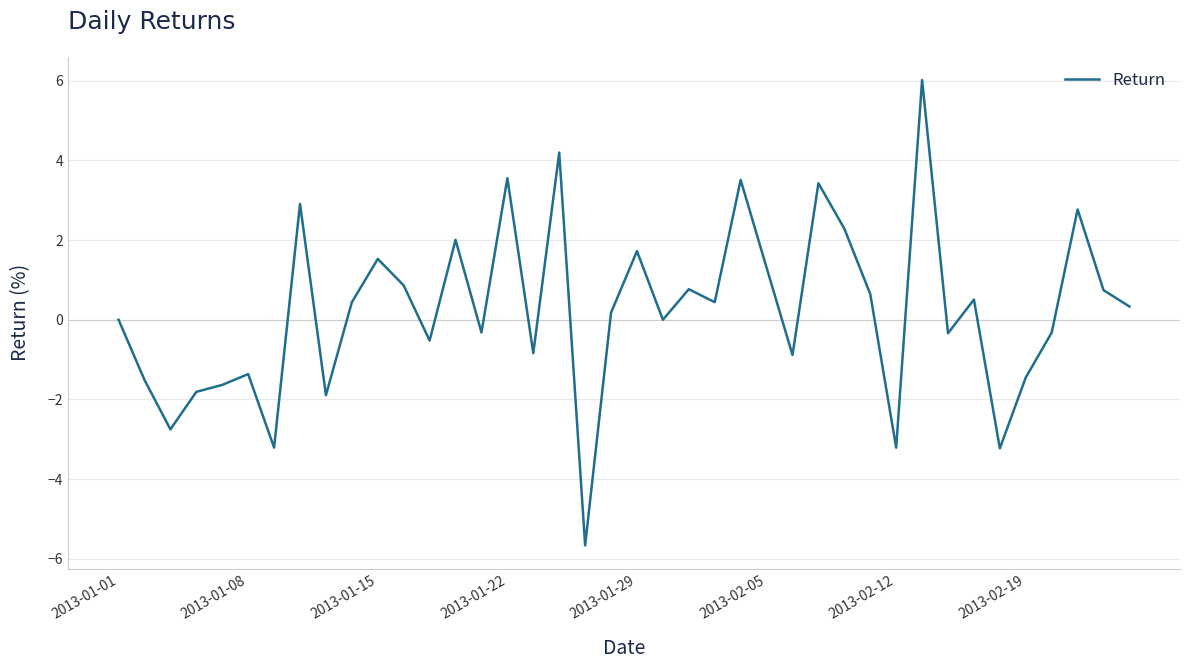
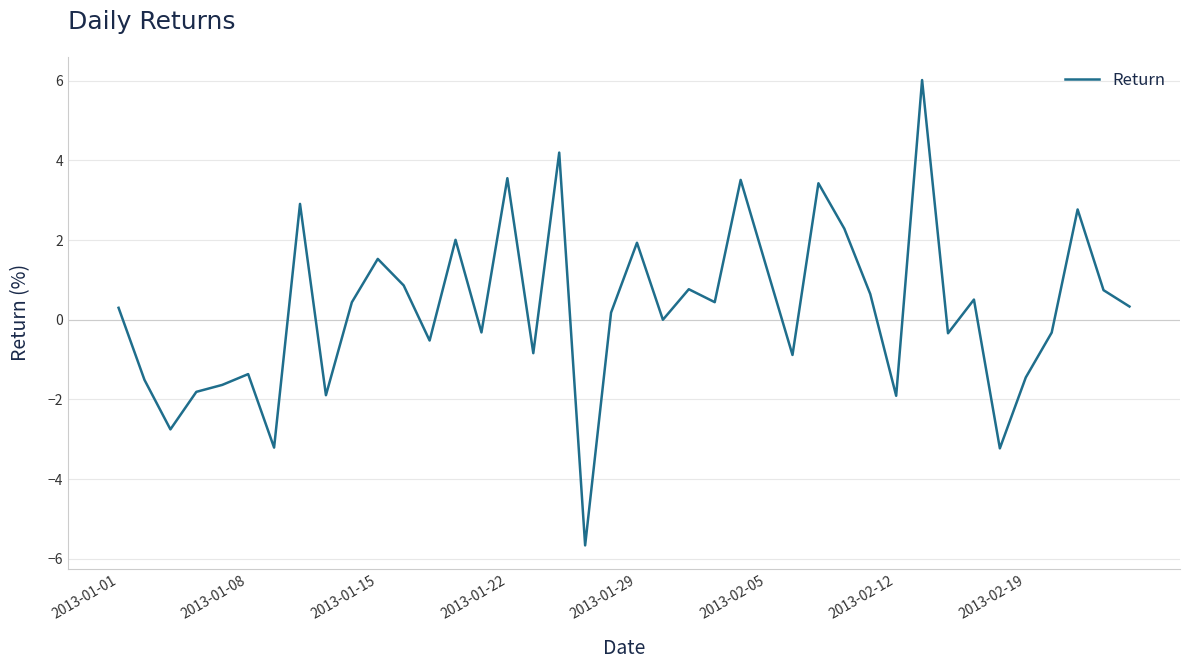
2013-01-01: 0.0 -> 0.3
2013-01-29: 1.7 -> 1.9
2013-02-12: -3.2 -> -1.9
